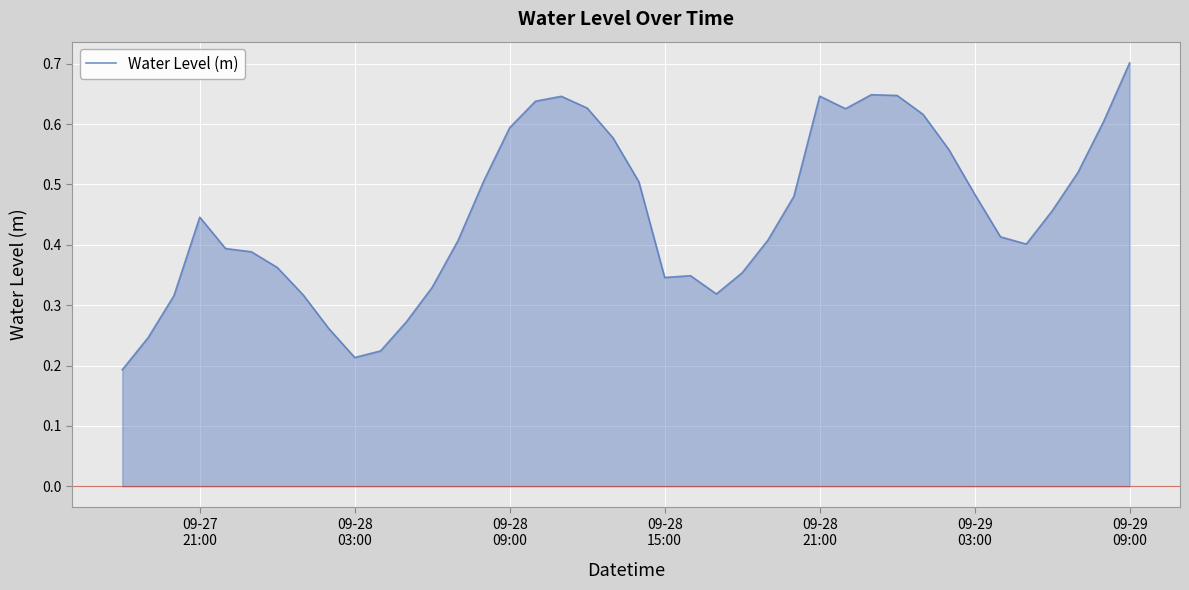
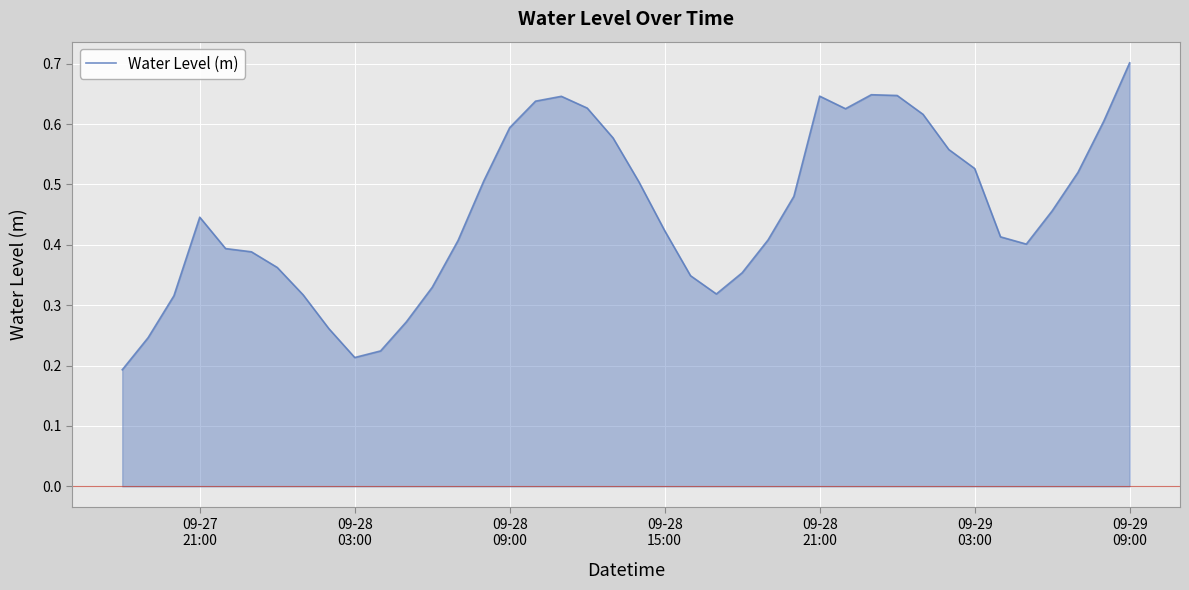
09-28 15:00: 0.35 -> 0.42
09-29 03:00: 0.48 -> 0.53
